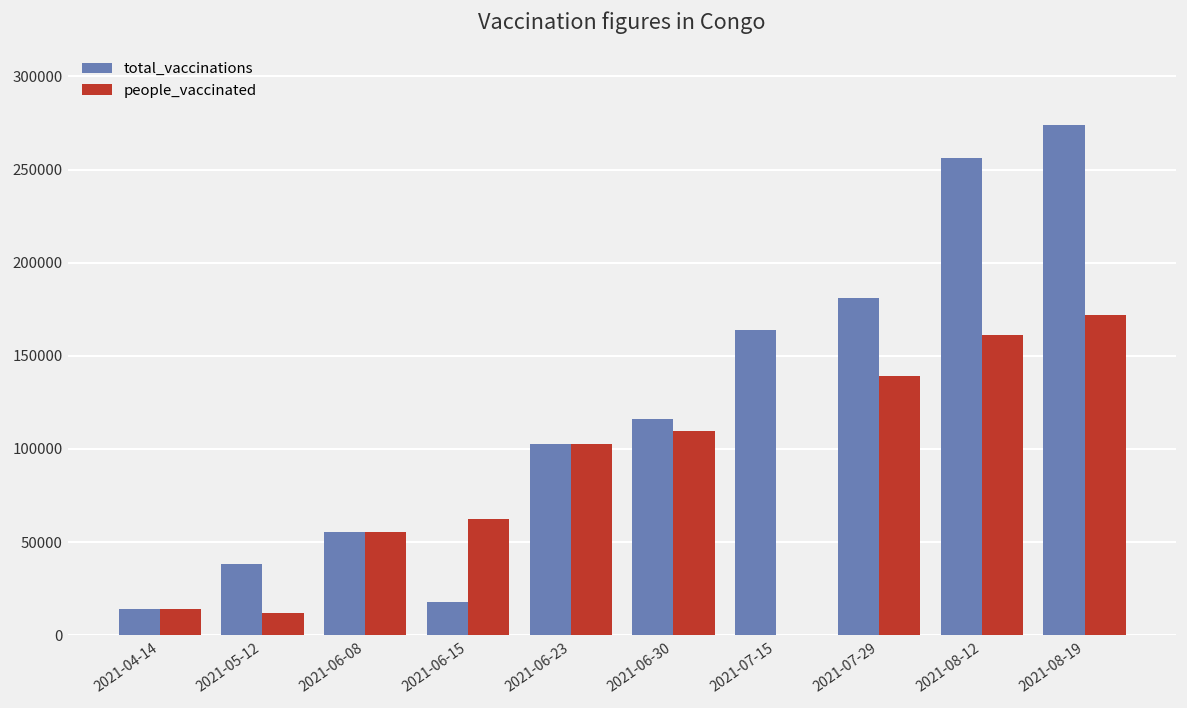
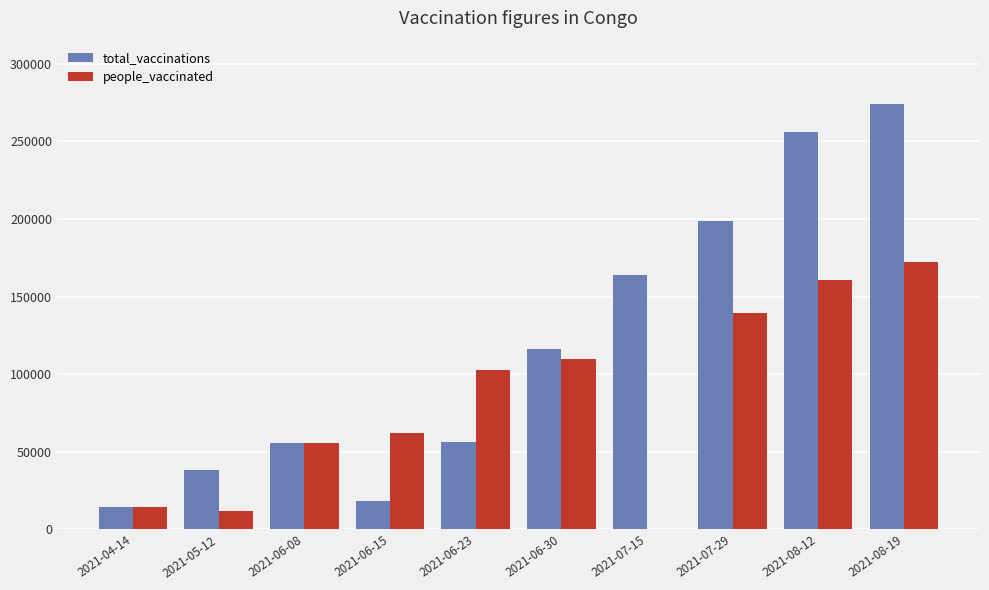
total_vaccinations, 2021-06-23: 103000 -> 57000
total_vaccinations, 2021-07-29: 181000 -> 199000
